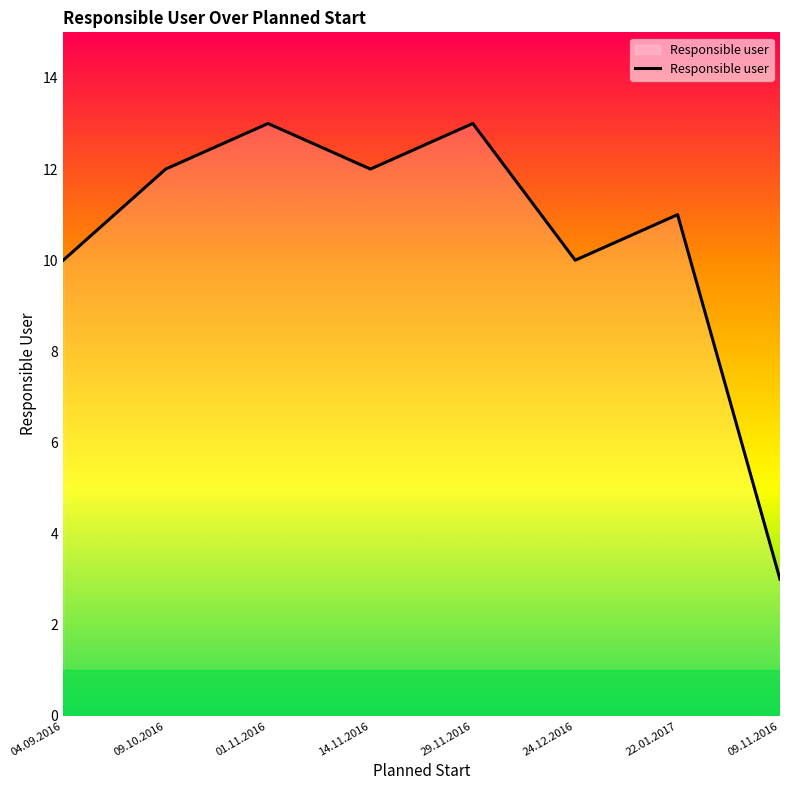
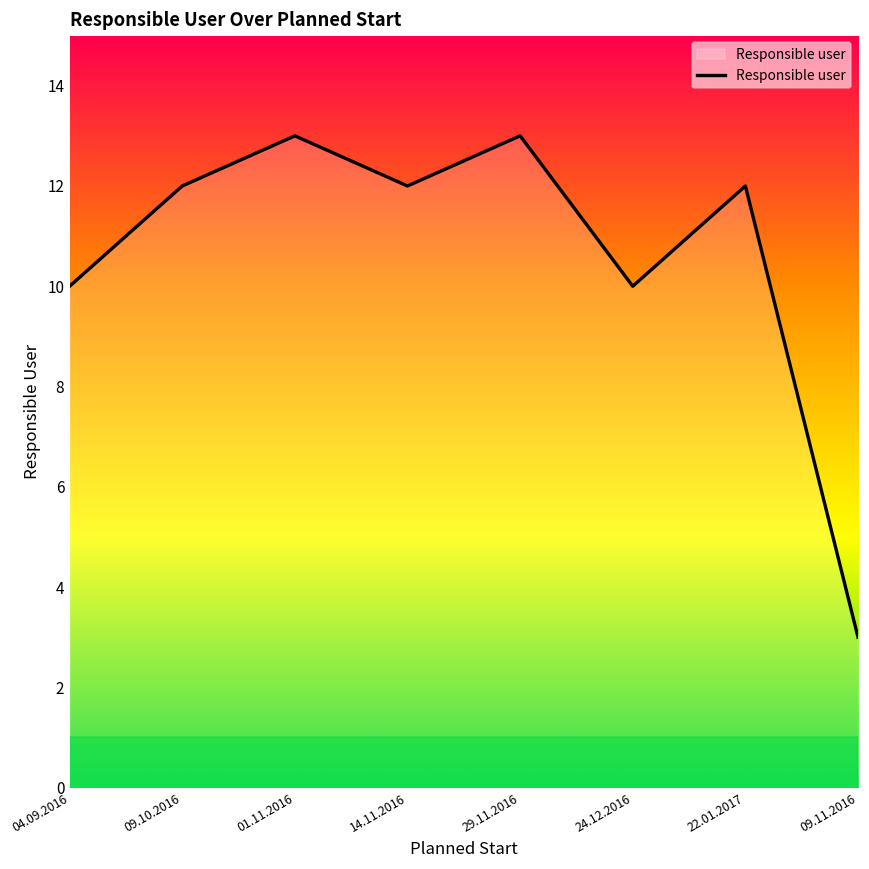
22.01.2017: 11 -> 12
